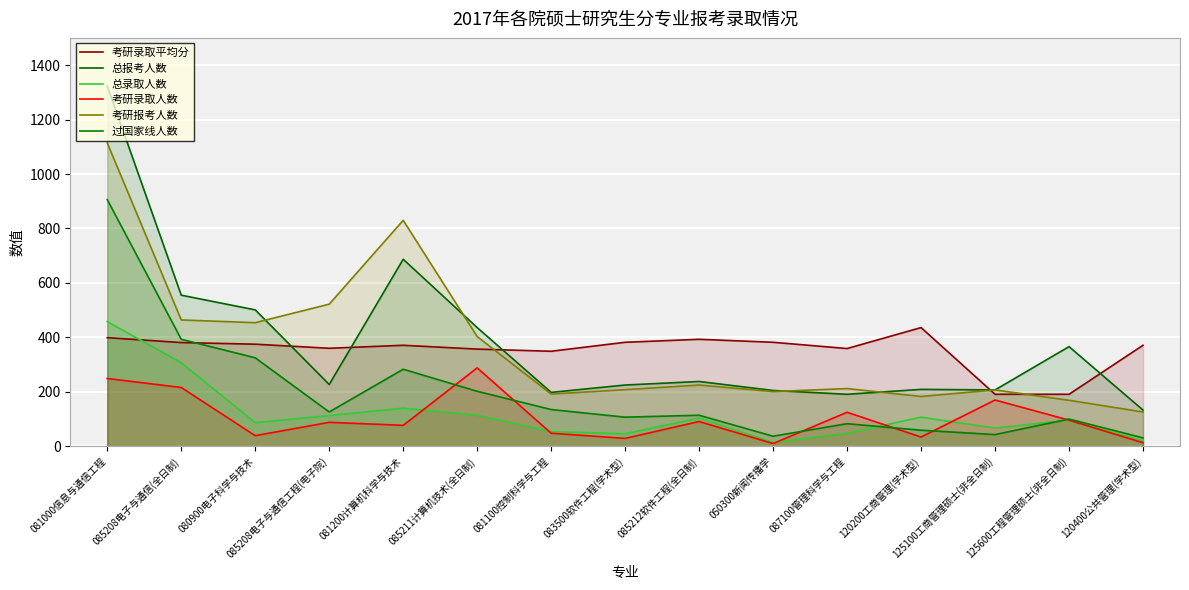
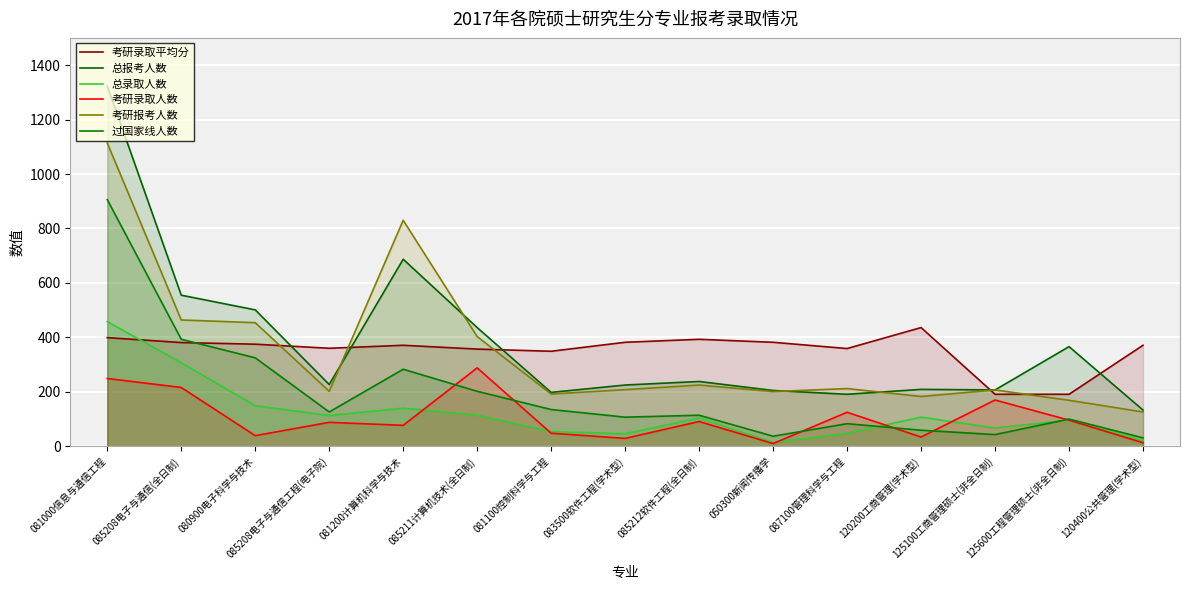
总录取人数, 080900电子科学与技术: 90 -> 150
考研报考人数, 085208电子与通信工程(电子院): 520 -> 200
